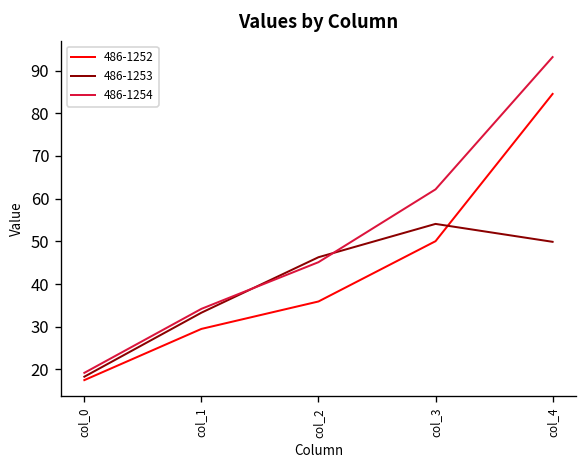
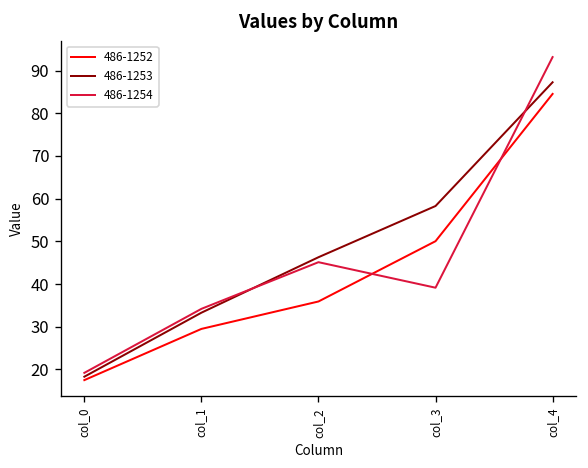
486-1253, col_3: 54 -> 58
486-1254, col_3: 62 -> 39
486-1253, col_4: 50 -> 87
